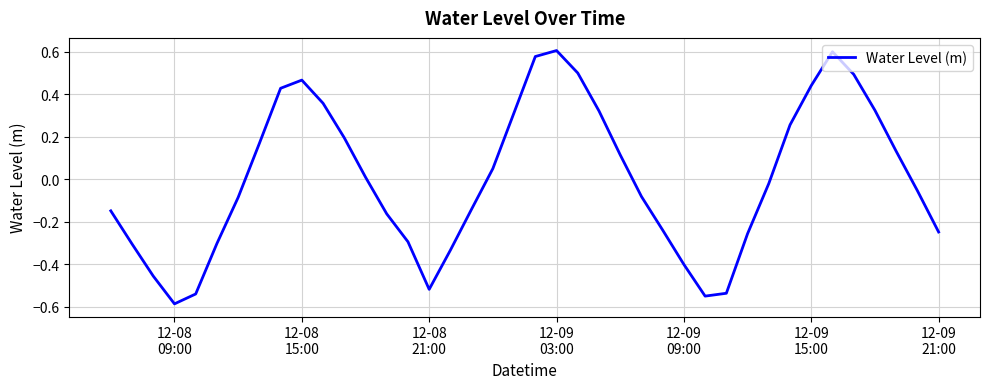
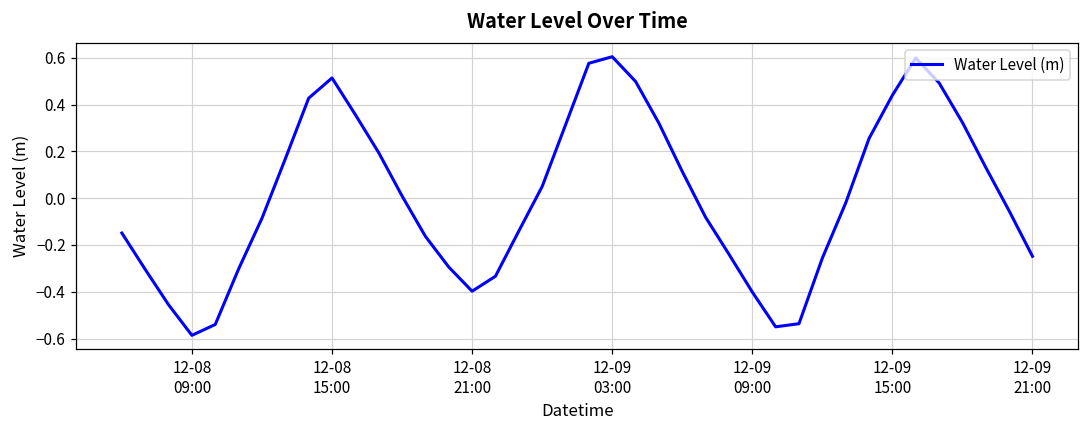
12-08 15:00: 0.47 -> 0.51
12-08 21:00: -0.52 -> -0.40
